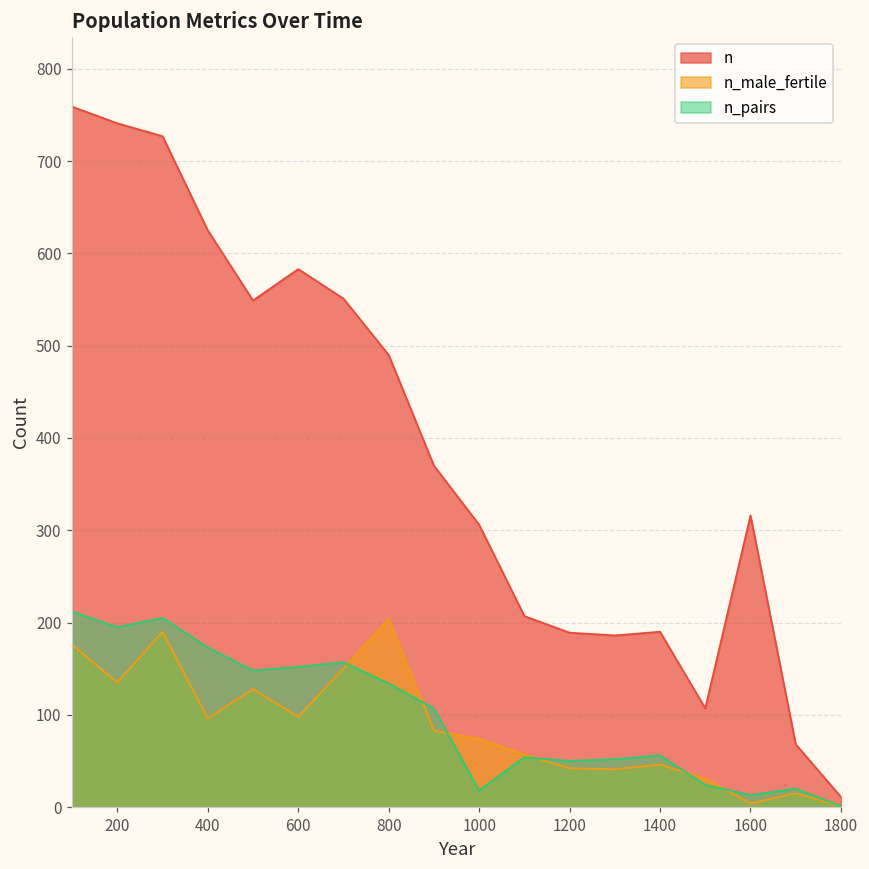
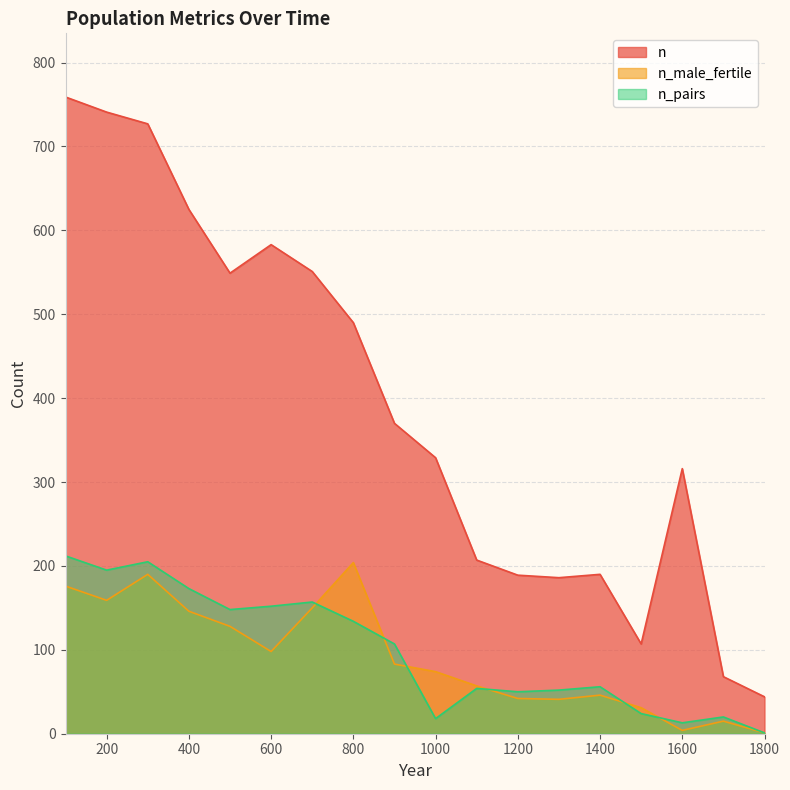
n_male_fertile, 200: 140 -> 160
n_male_fertile, 400: 100 -> 150
n, 1000: 310 -> 330
n, 1800: 10 -> 40
